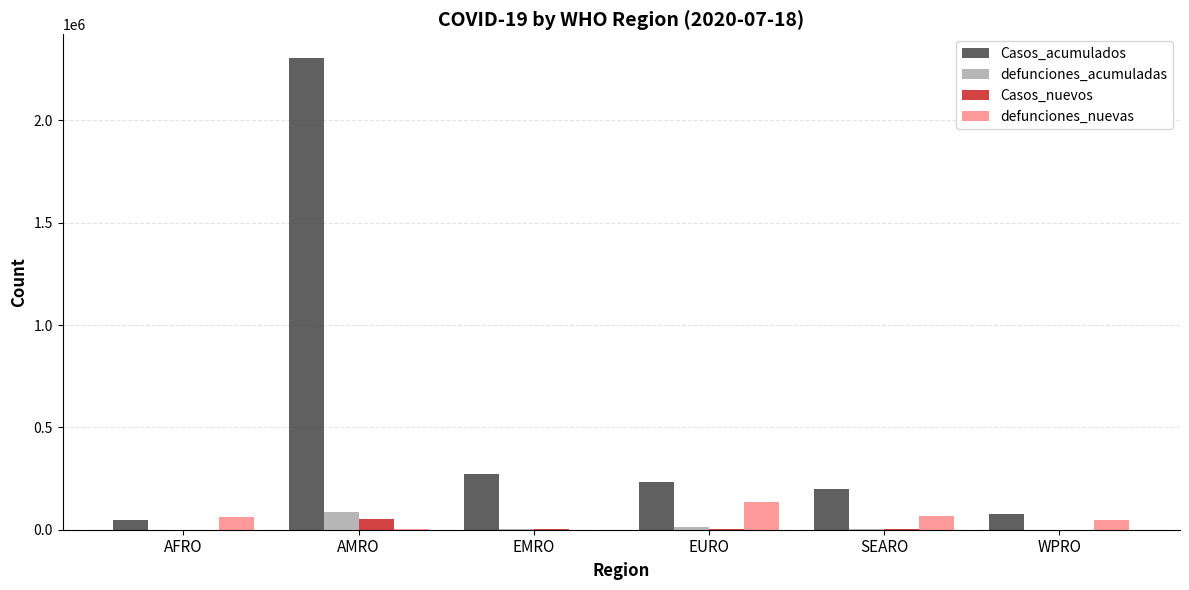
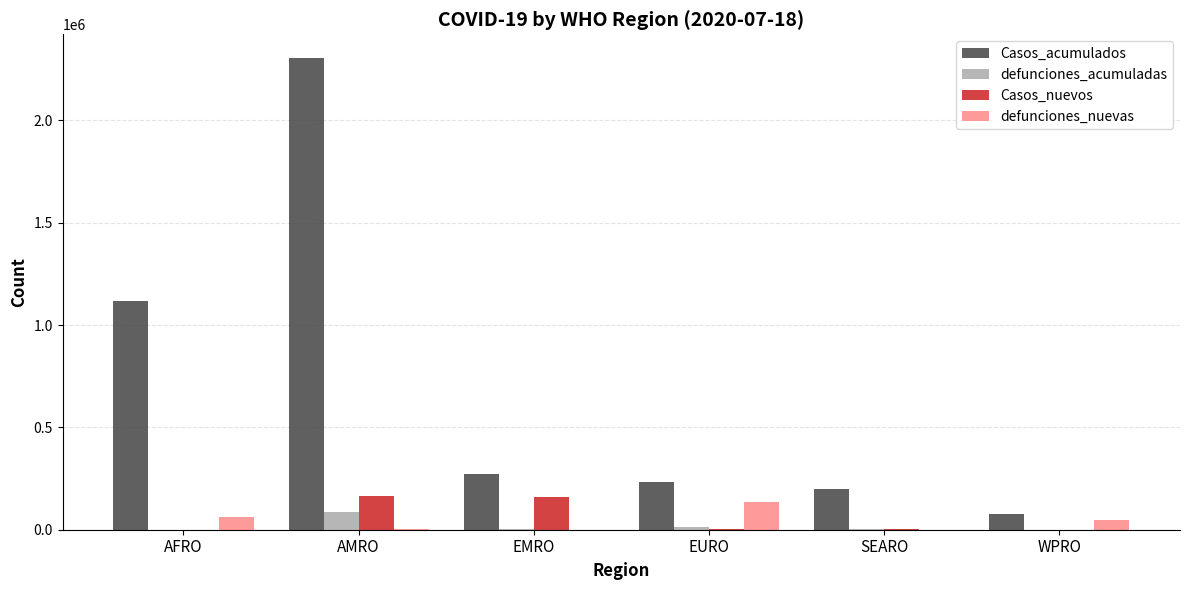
Casos_acumulados, AFRO: 50000 -> 1120000
Casos_nuevos, AMRO: 50000 -> 160000
Casos_nuevos, EMRO: 0 -> 160000
defunciones_nuevas, SEARO: 70000 -> 0
